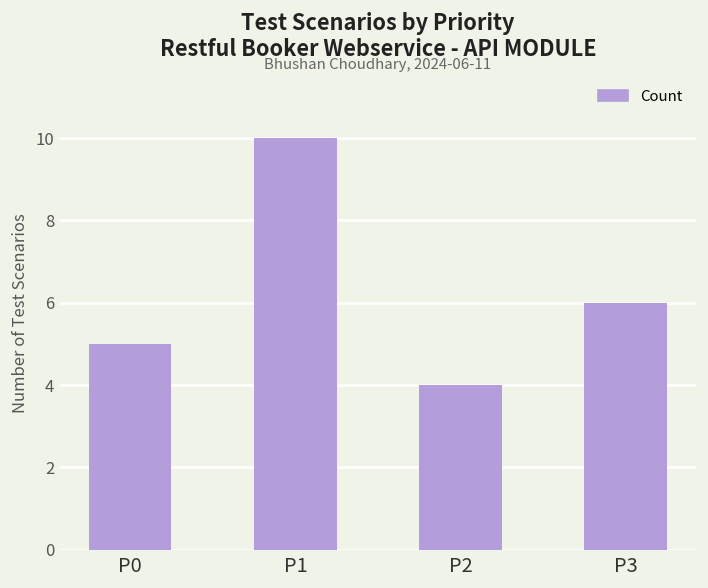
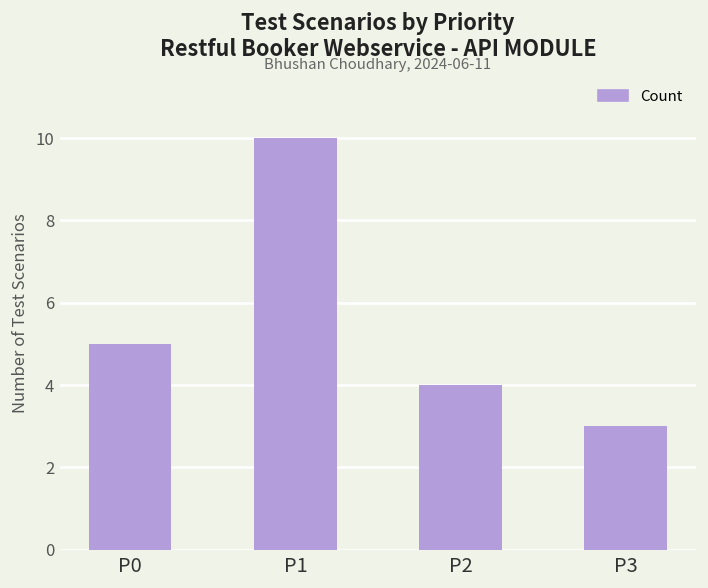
P3: 6 -> 3
